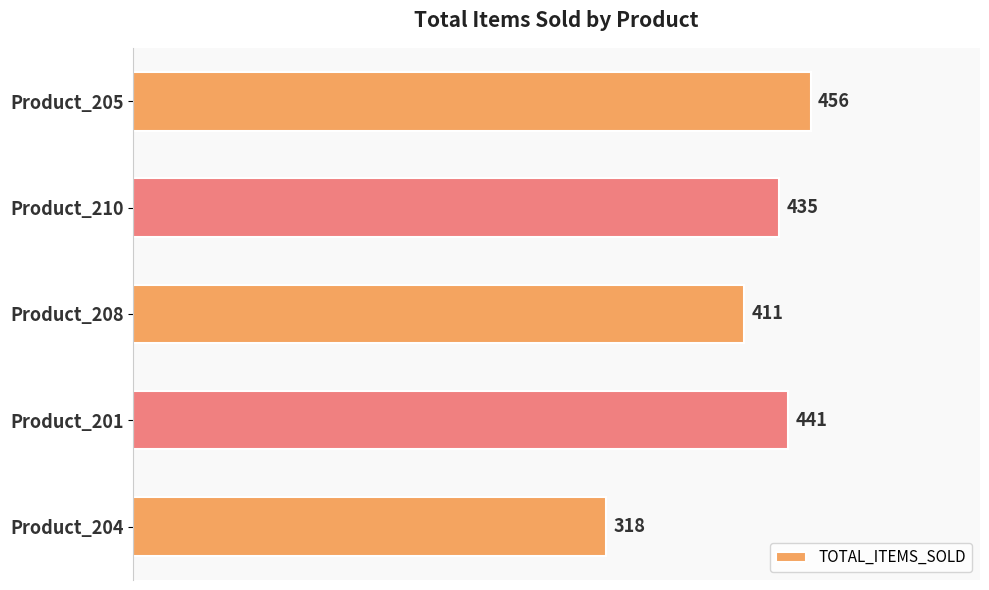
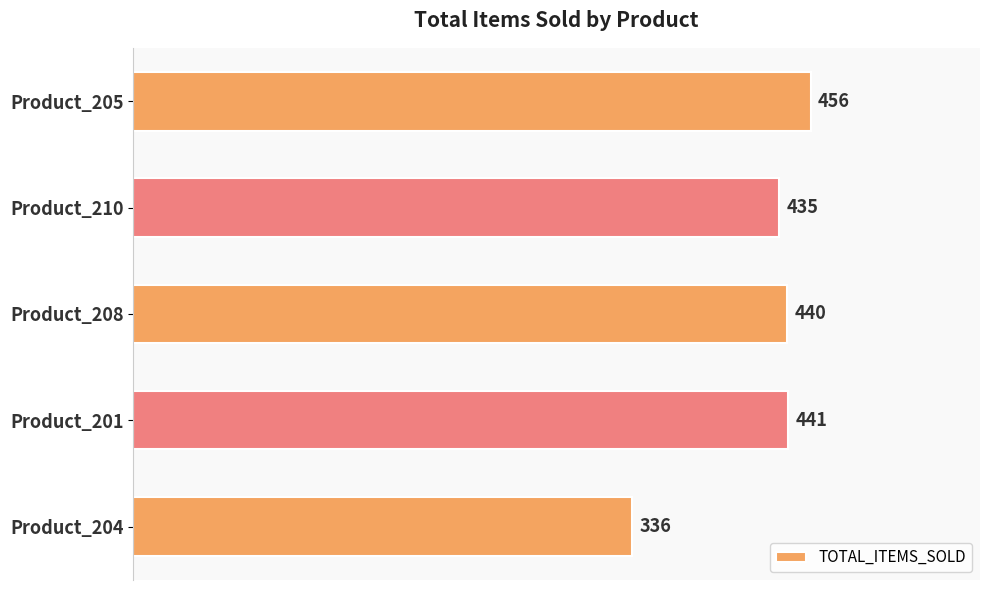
Product_208: 411 -> 440
Product_204: 318 -> 336
